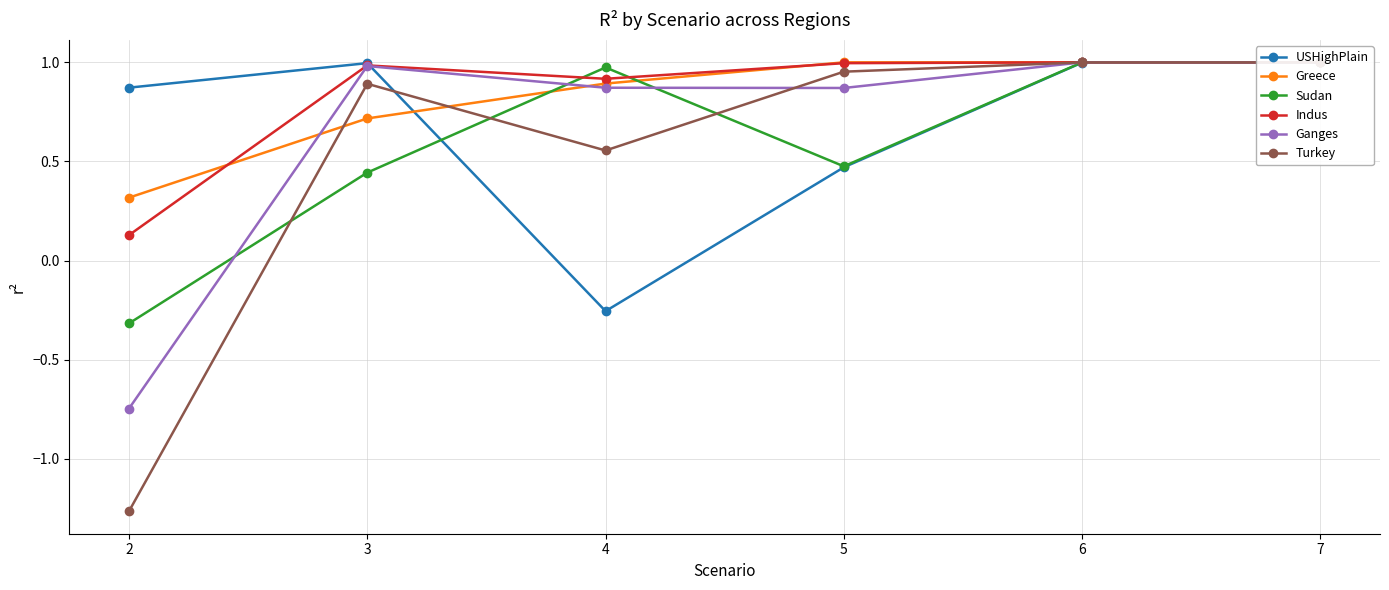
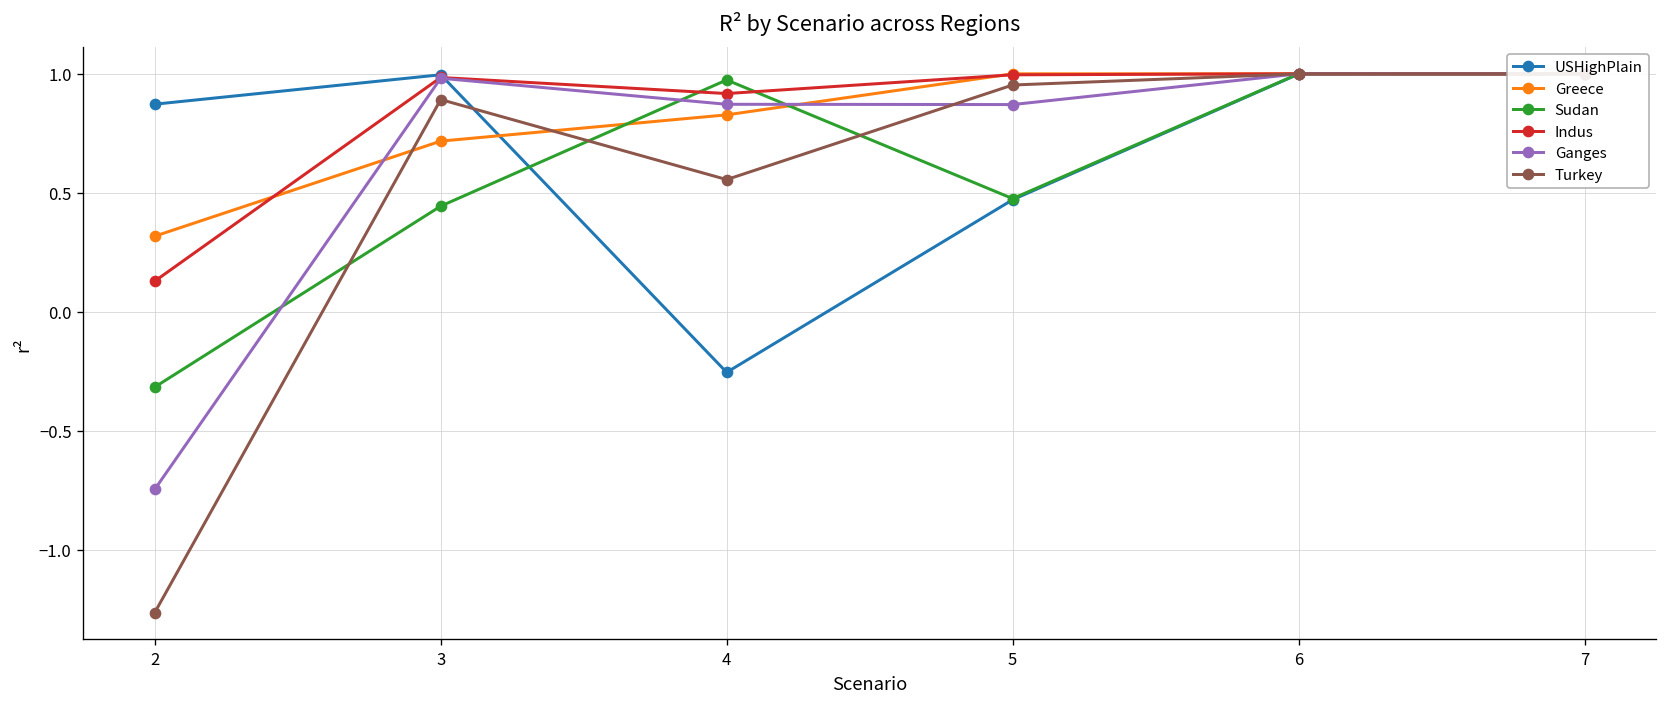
Greece, 4: 0.89 -> 0.83
